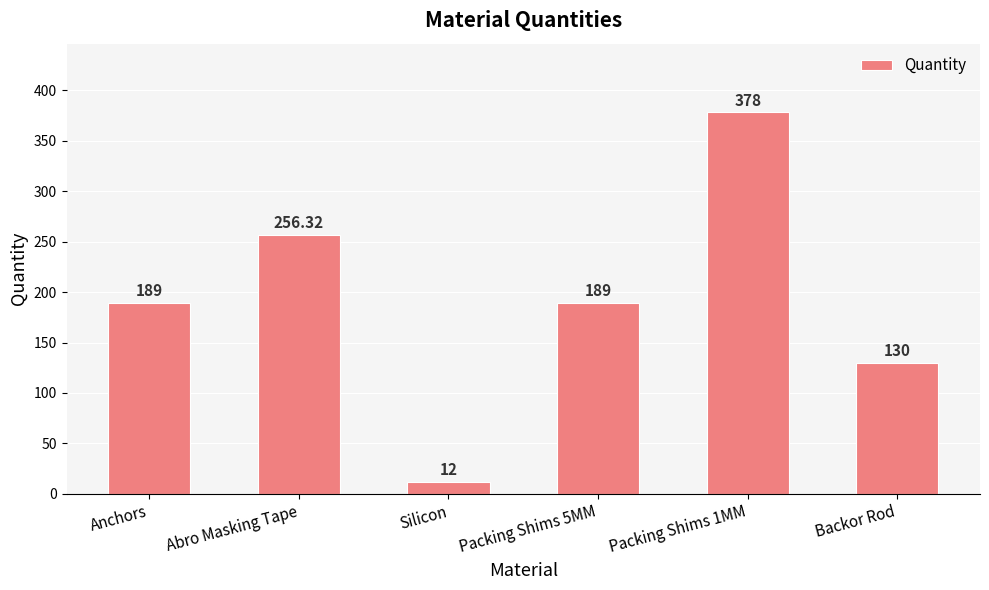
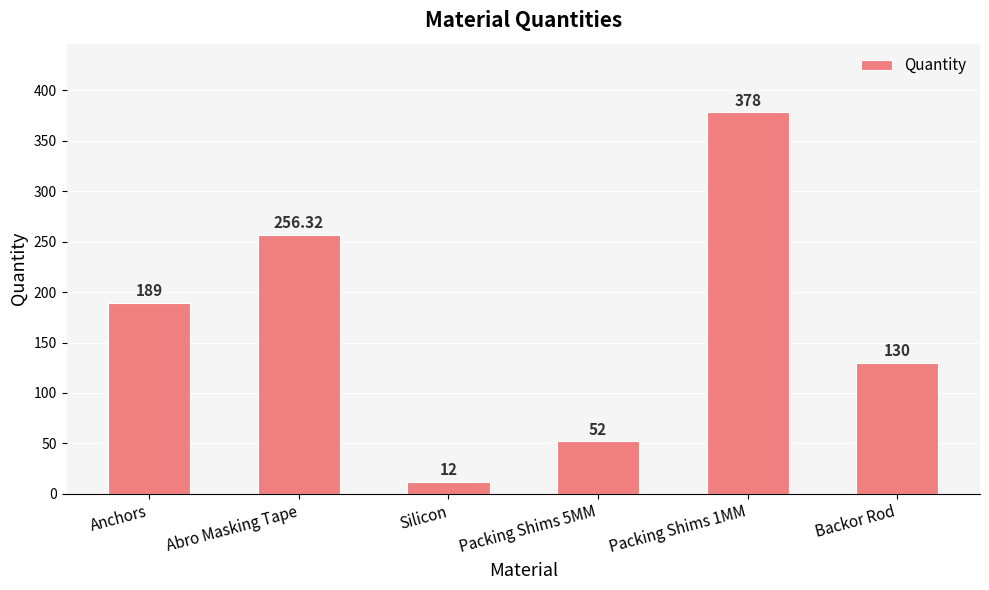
Packing Shims 5MM: 189 -> 52
